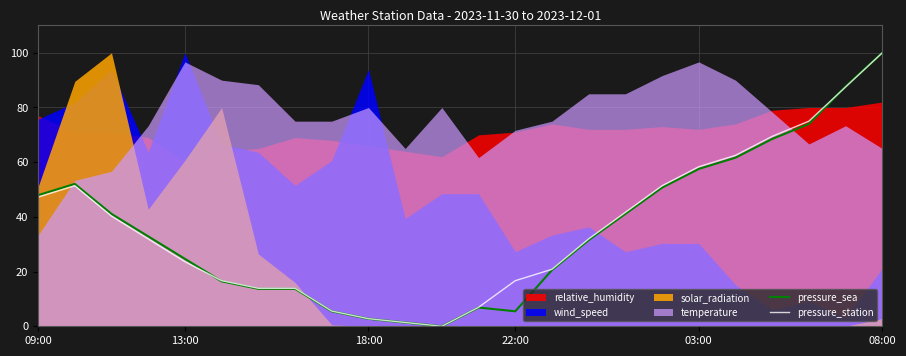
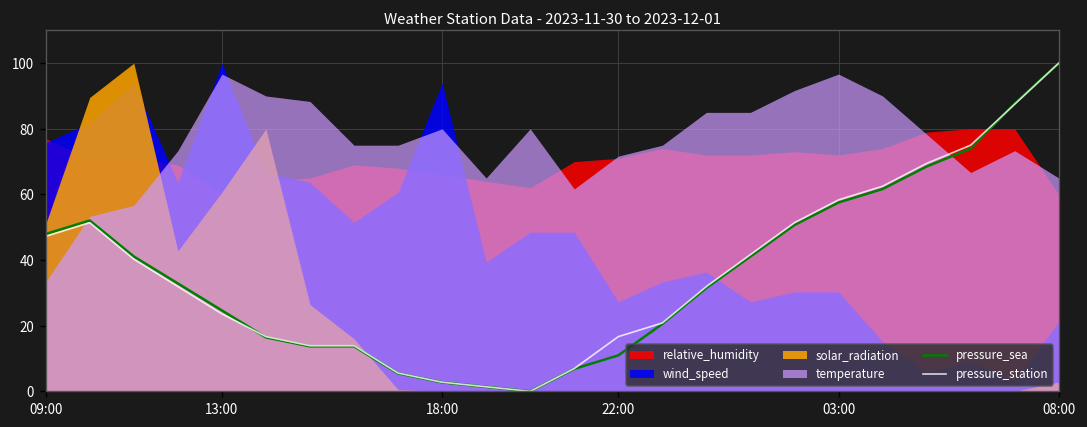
pressure_sea, 22:00: 5 -> 11
relative_humidity, 08:00: 82 -> 60
